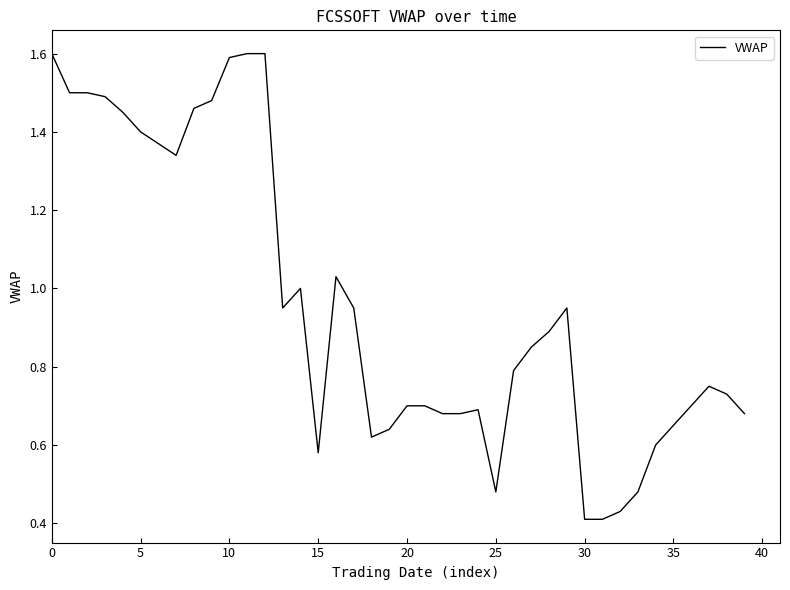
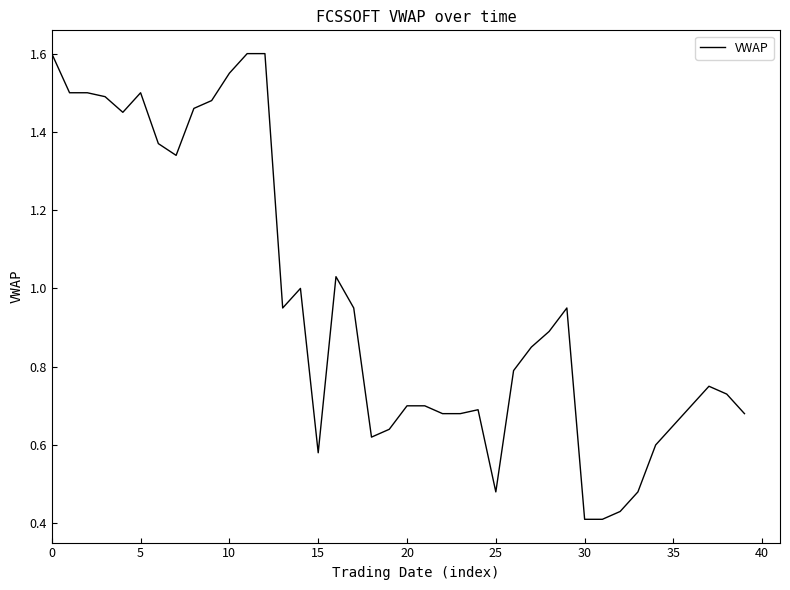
5: 1.4 -> 1.5
10: 1.59 -> 1.55
